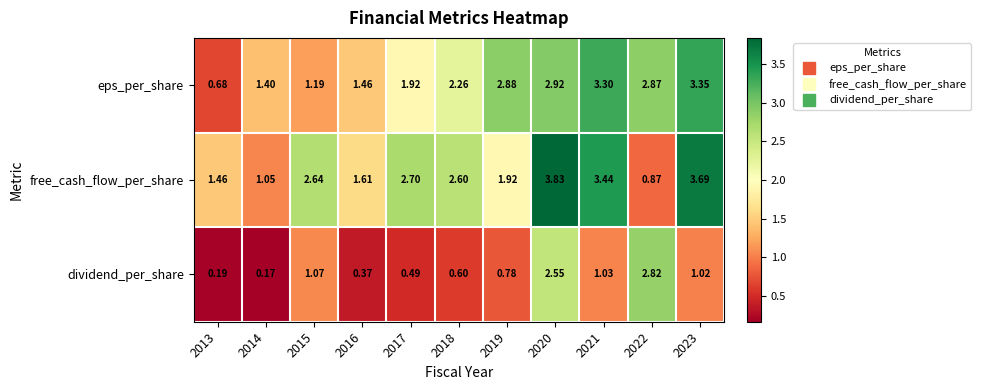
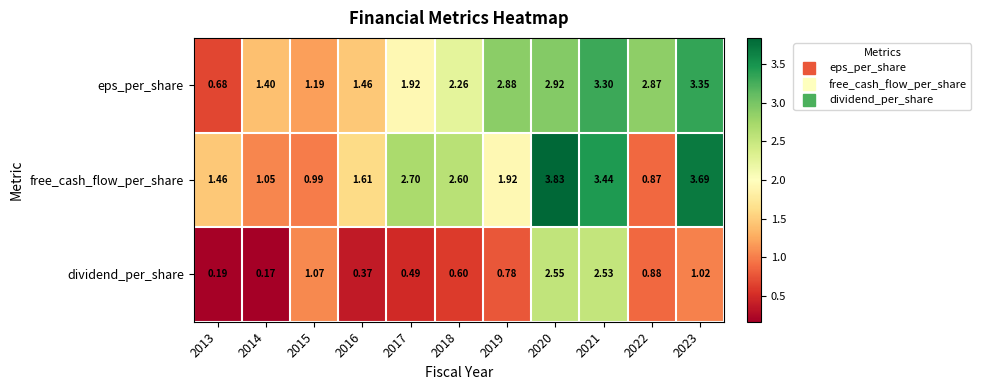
free_cash_flow_per_share, 2015: 2.64 -> 0.99
dividend_per_share, 2021: 1.03 -> 2.53
dividend_per_share, 2022: 2.82 -> 0.88
